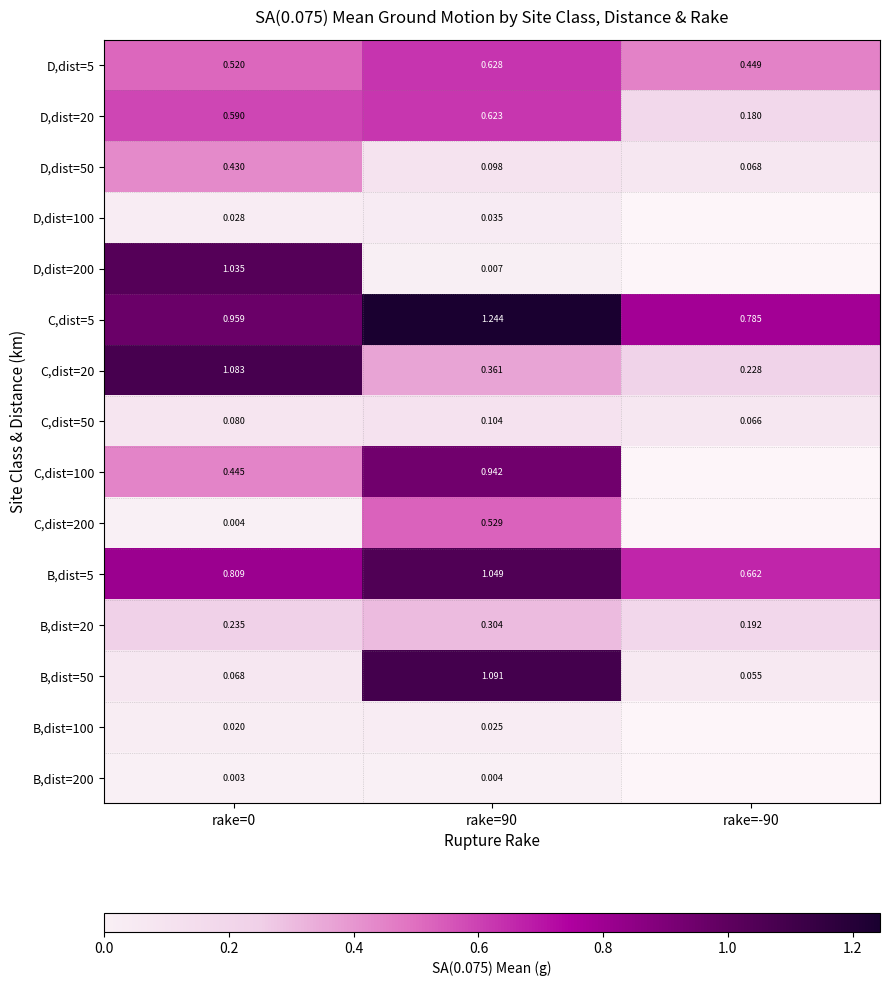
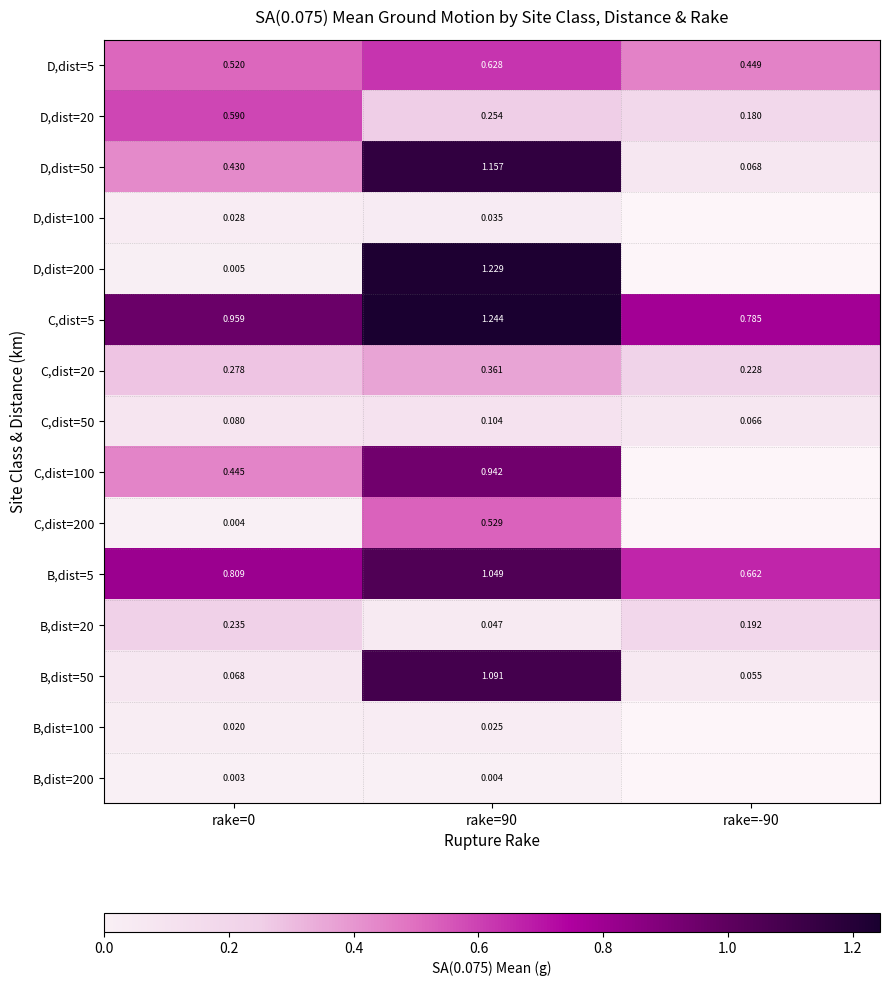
D,dist=20, rake=90: 0.623 -> 0.254
D,dist=50, rake=90: 0.098 -> 1.157
D,dist=200, rake=0: 1.035 -> 0.005
D,dist=200, rake=90: 0.007 -> 1.229
C,dist=20, rake=0: 1.083 -> 0.278
B,dist=20, rake=90: 0.304 -> 0.047
